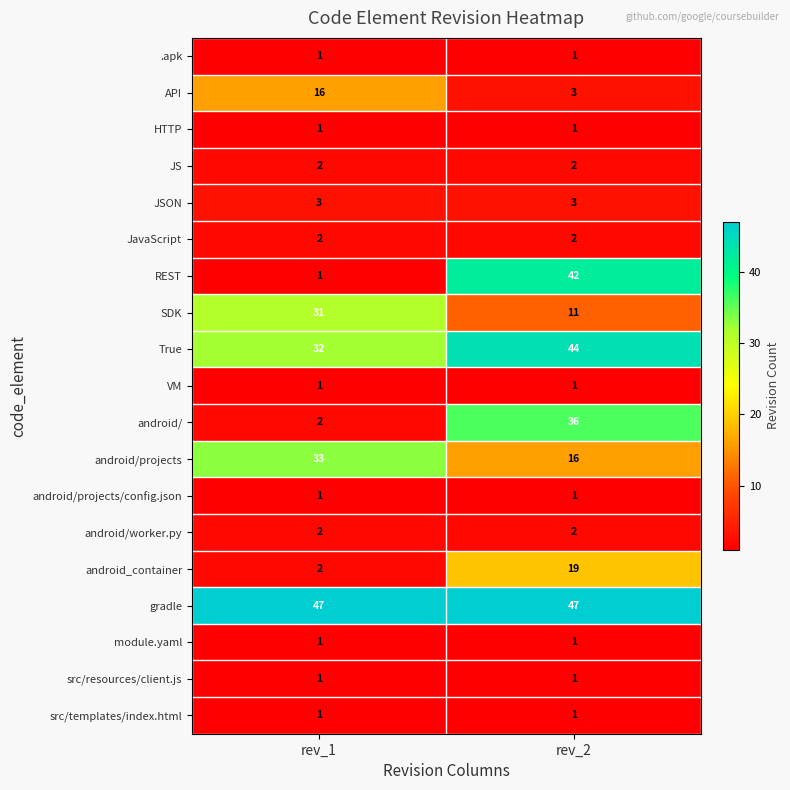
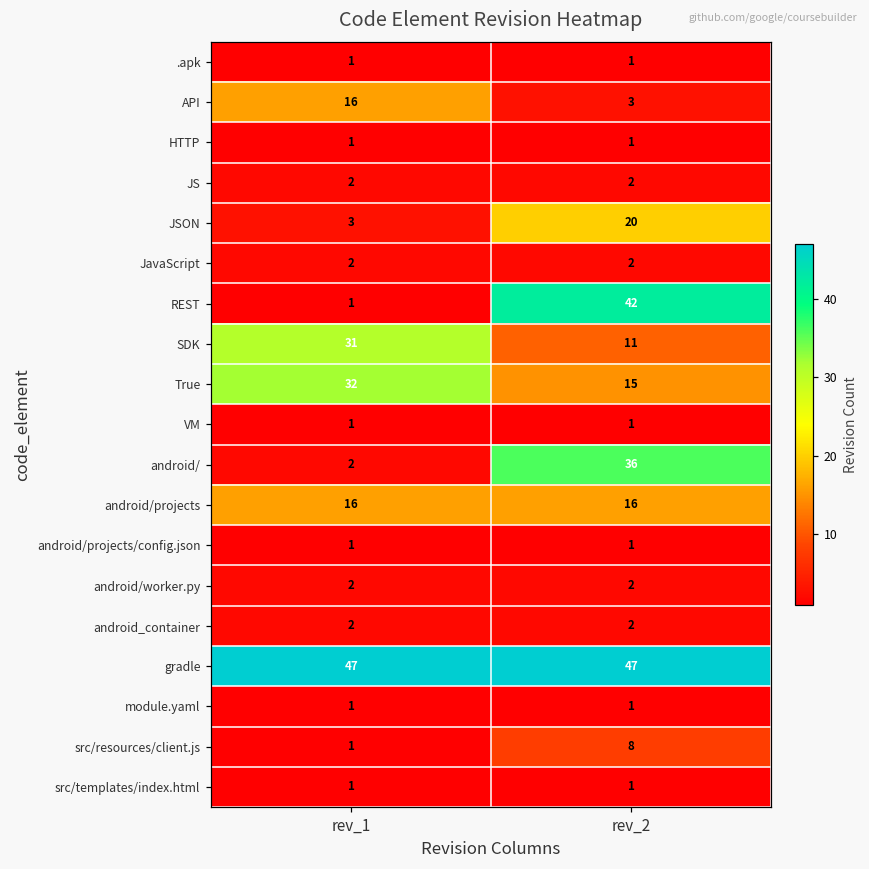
JSON, rev_2: 3 -> 20
True, rev_2: 44 -> 15
android/projects, rev_1: 33 -> 16
android_container, rev_2: 19 -> 2
src/resources/client.js, rev_2: 1 -> 8
